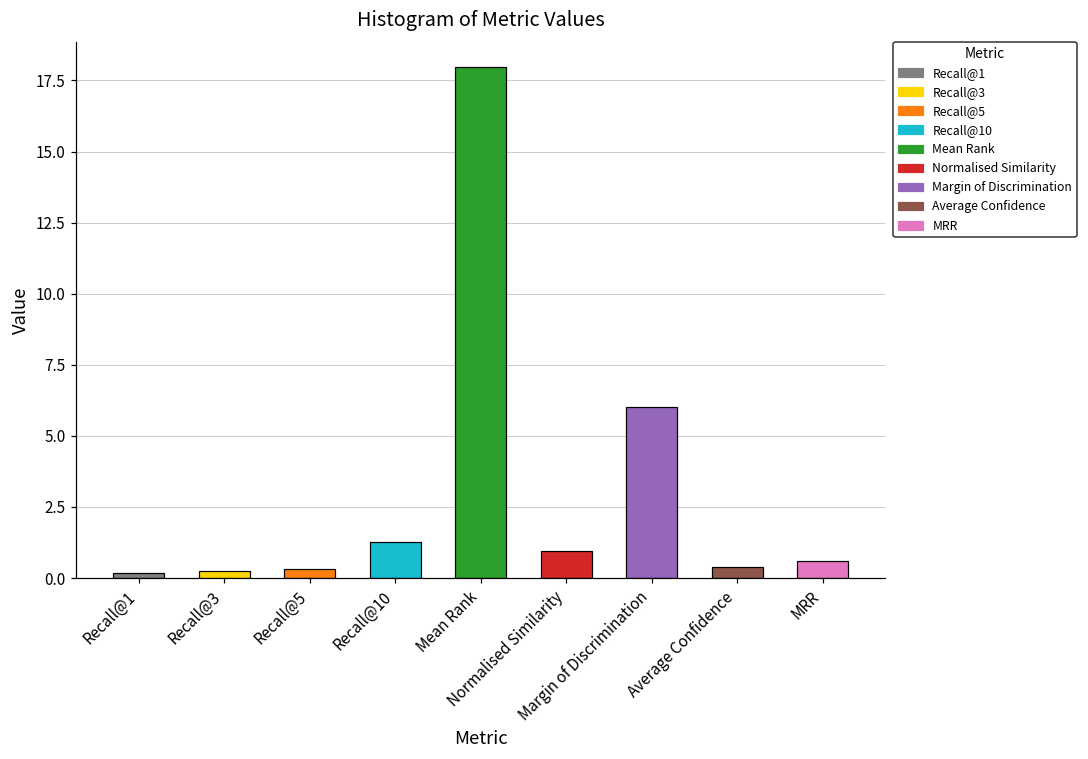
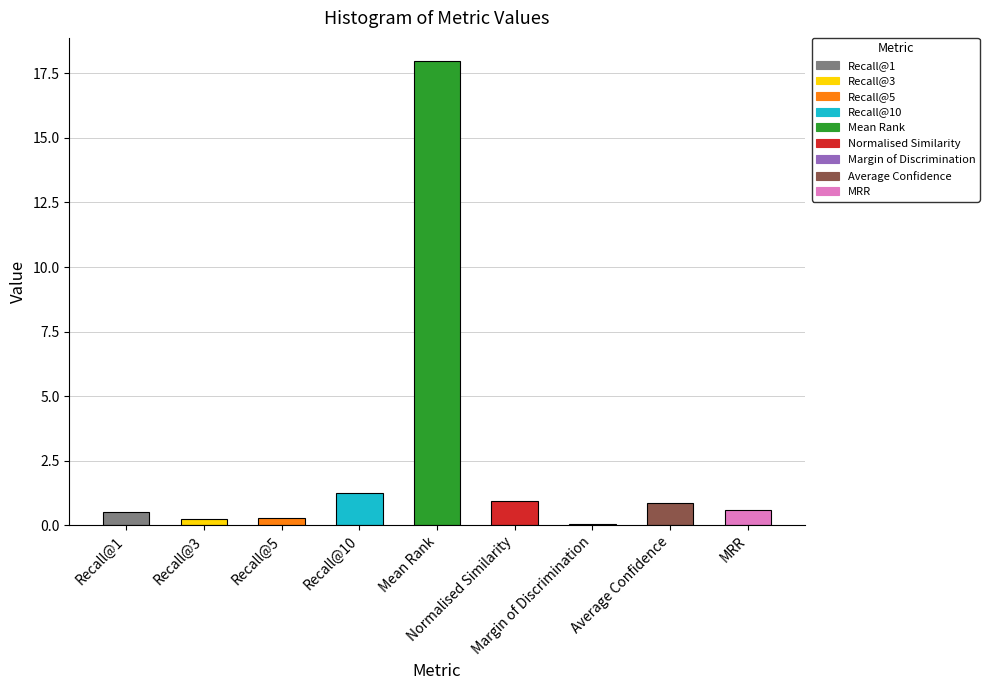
Recall@1: 0.2 -> 0.5
Margin of Discrimination: 6.0 -> 0.1
Average Confidence: 0.4 -> 0.9
